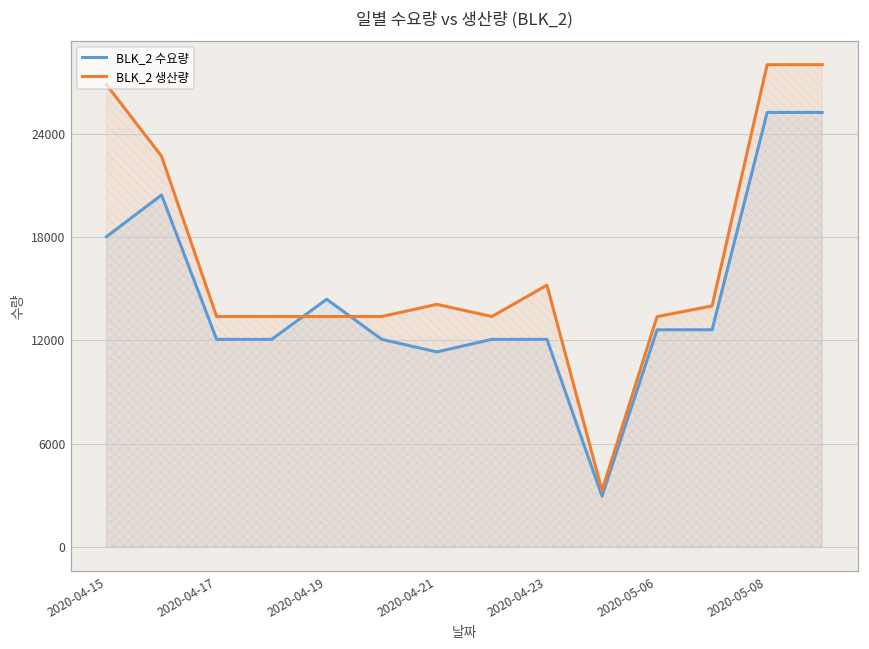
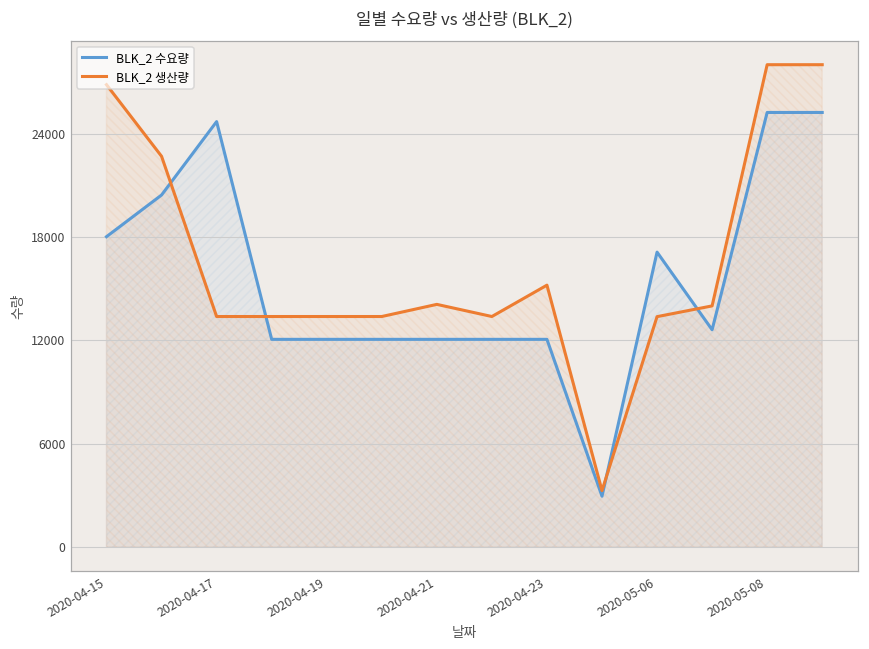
BLK_2 수요량, 2020-04-17: 12100 -> 24700
BLK_2 수요량, 2020-04-19: 14400 -> 12100
BLK_2 수요량, 2020-04-21: 11300 -> 12100
BLK_2 수요량, 2020-05-06: 12600 -> 17100
